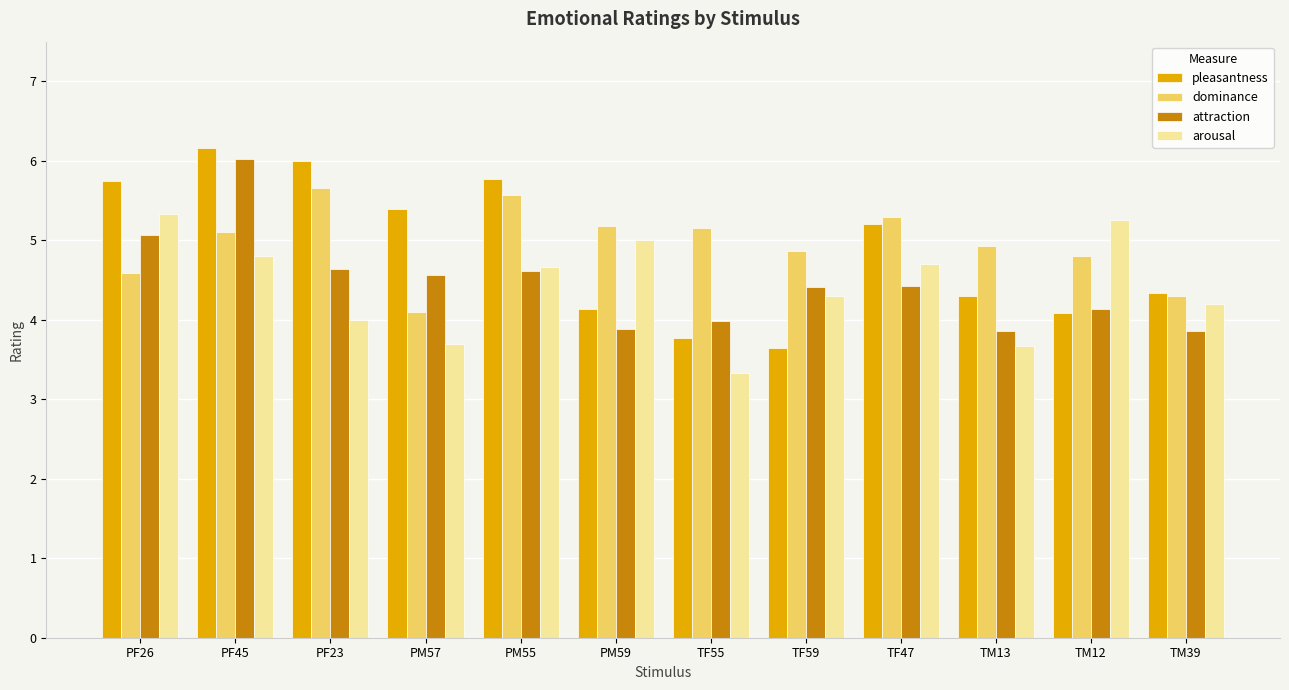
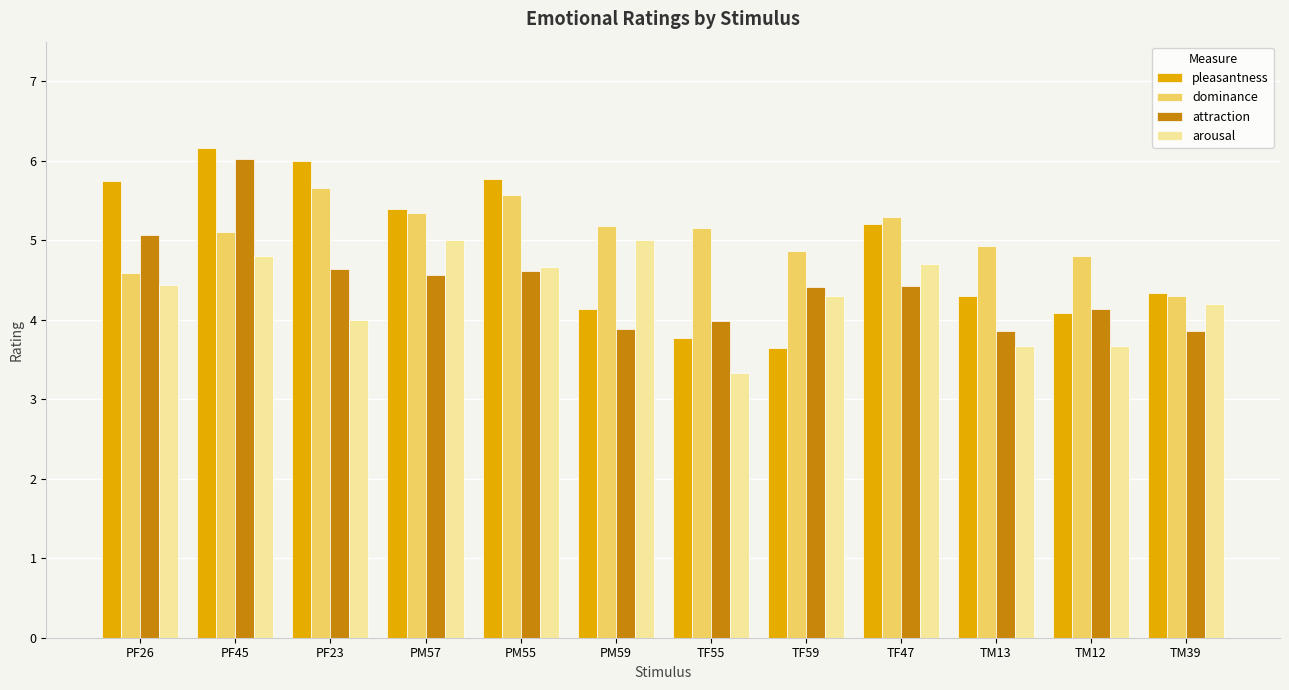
arousal, PF26: 5.3 -> 4.4
dominance, PM57: 4.1 -> 5.3
arousal, PM57: 3.7 -> 5.0
arousal, TM12: 5.3 -> 3.7
